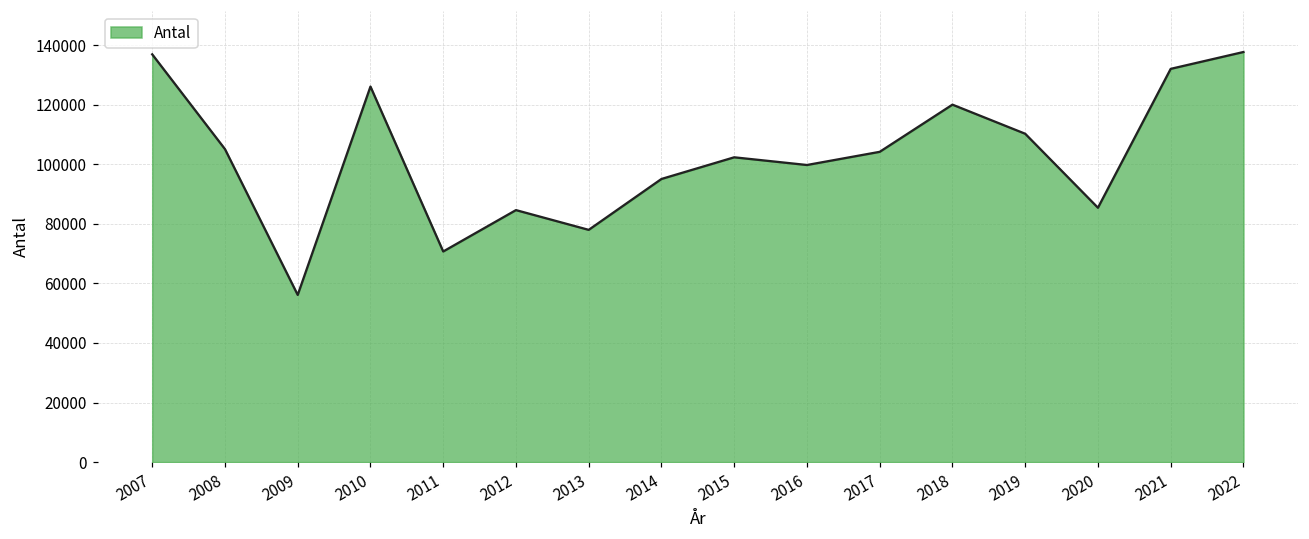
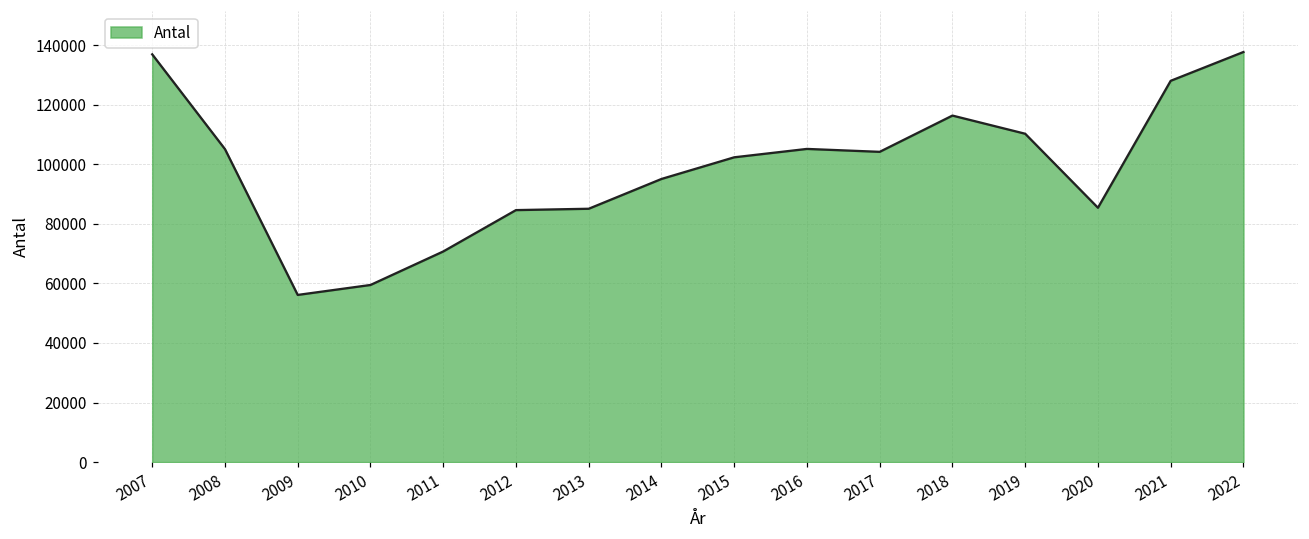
2010: 126000 -> 59000
2013: 78000 -> 85000
2016: 100000 -> 105000
2018: 120000 -> 116000
2021: 132000 -> 128000
